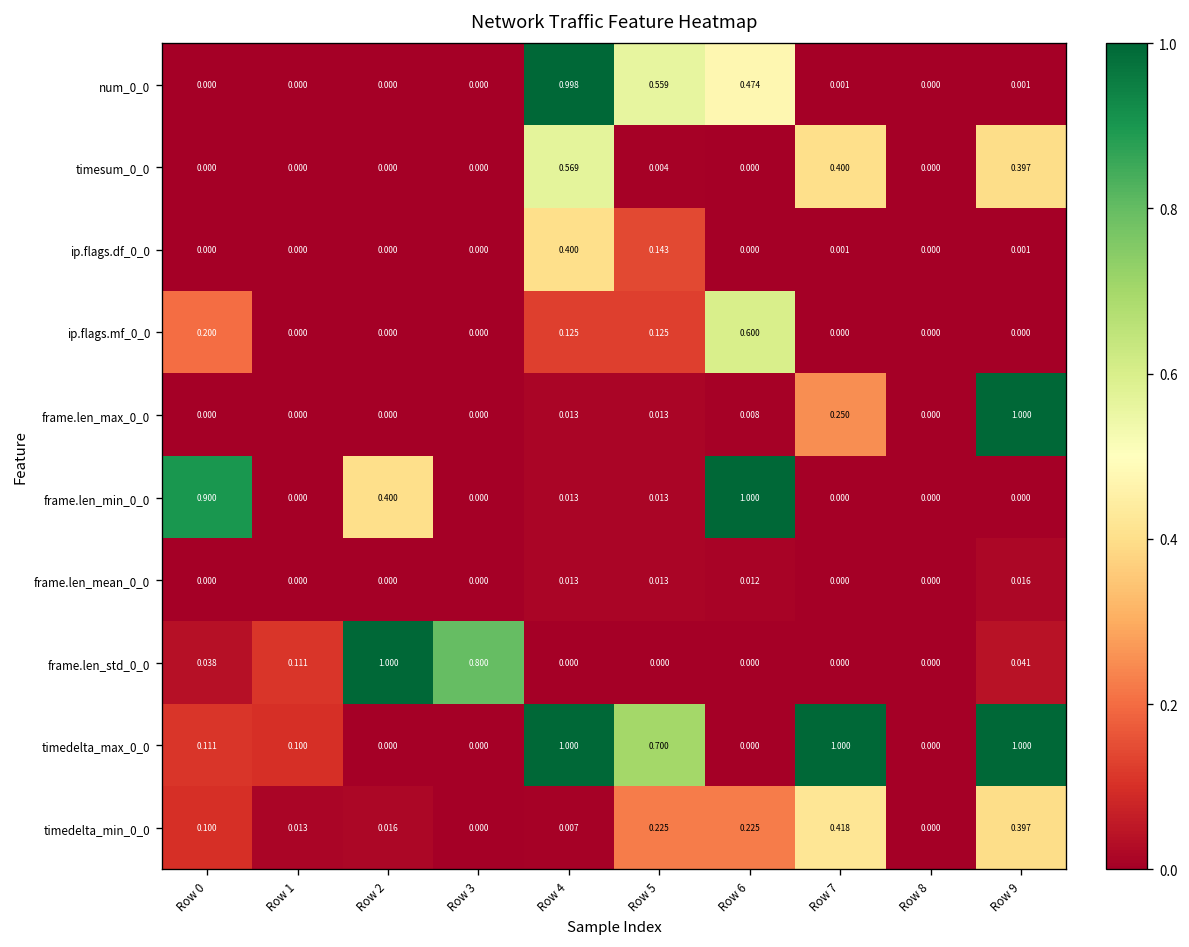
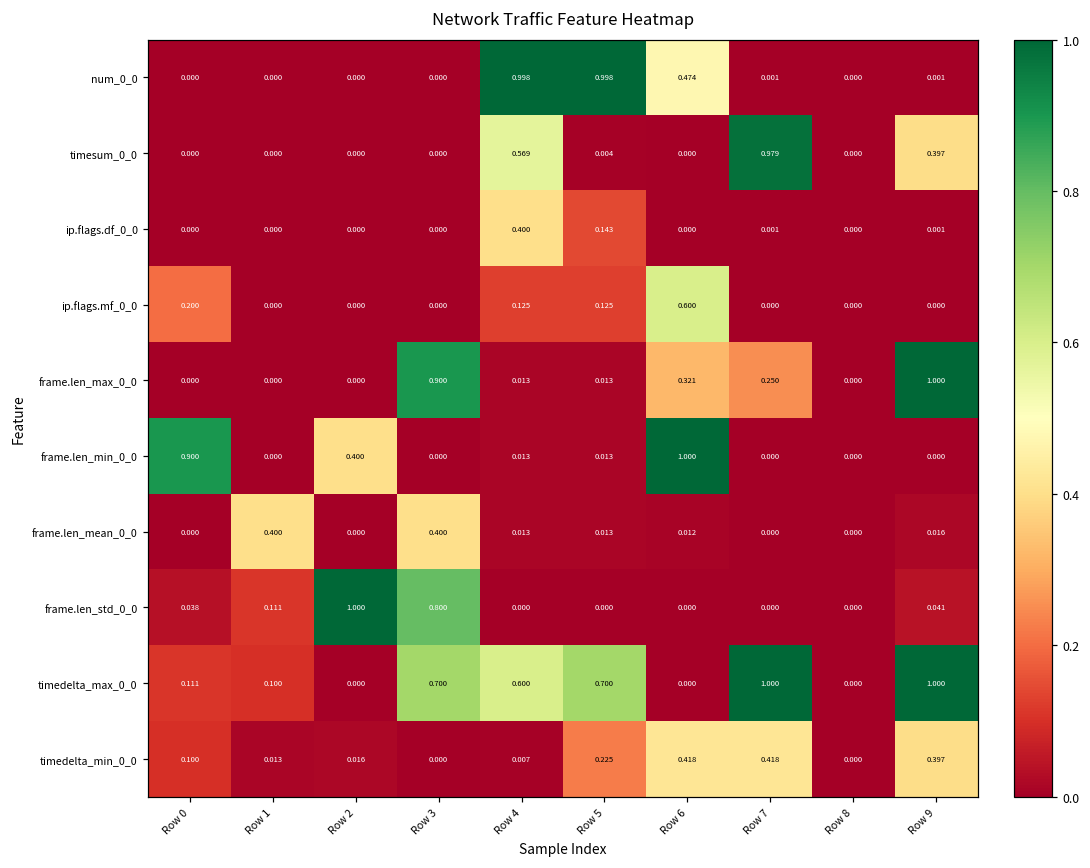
num_0_0, Row 5: 0.559 -> 0.998
timesum_0_0, Row 7: 0.400 -> 0.979
frame.len_max_0_0, Row 3: 0.000 -> 0.900
frame.len_max_0_0, Row 6: 0.008 -> 0.321
frame.len_mean_0_0, Row 1: 0.000 -> 0.400
frame.len_mean_0_0, Row 3: 0.000 -> 0.400
timedelta_max_0_0, Row 3: 0.000 -> 0.700
timedelta_max_0_0, Row 4: 1.000 -> 0.600
timedelta_min_0_0, Row 6: 0.225 -> 0.418
